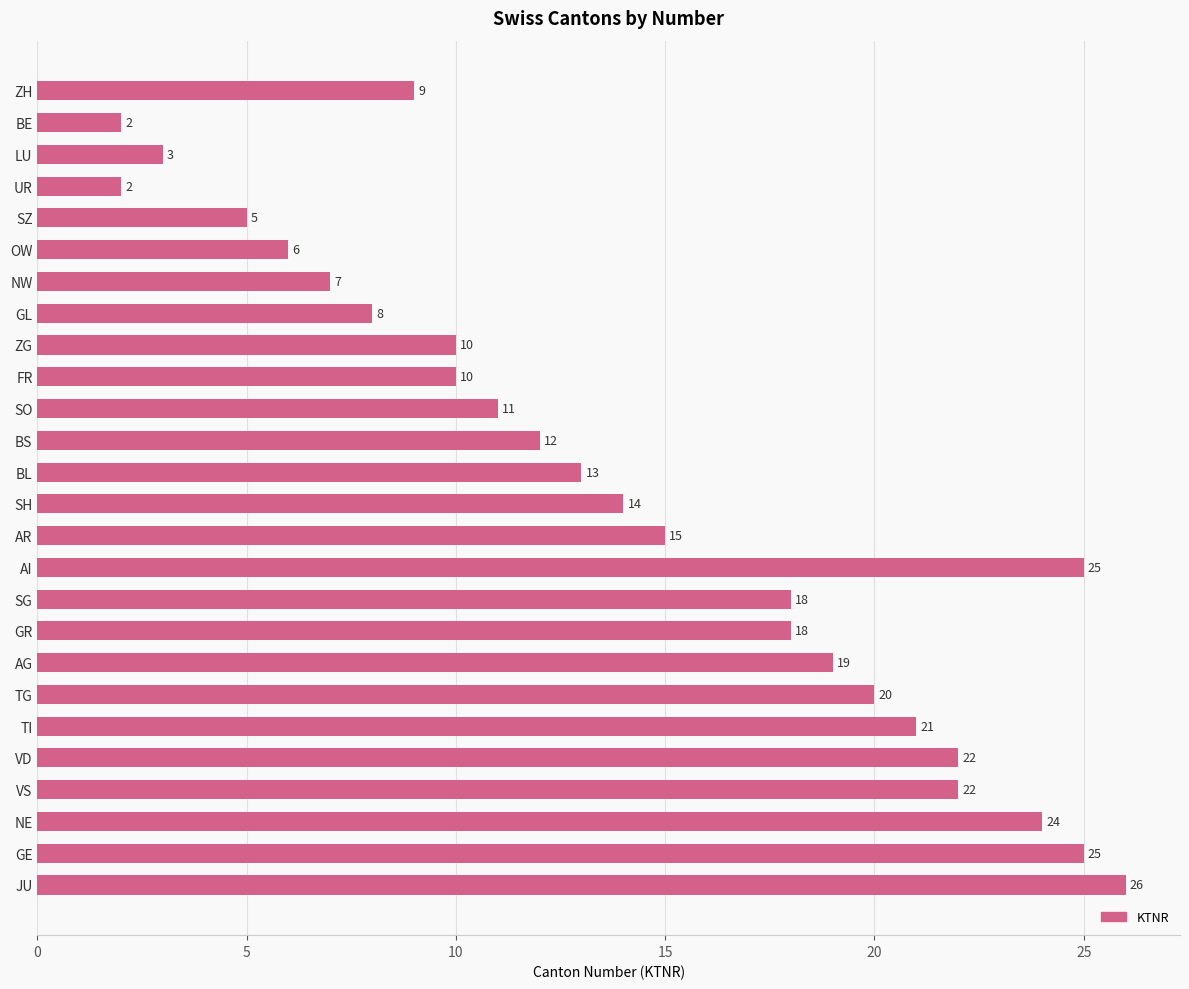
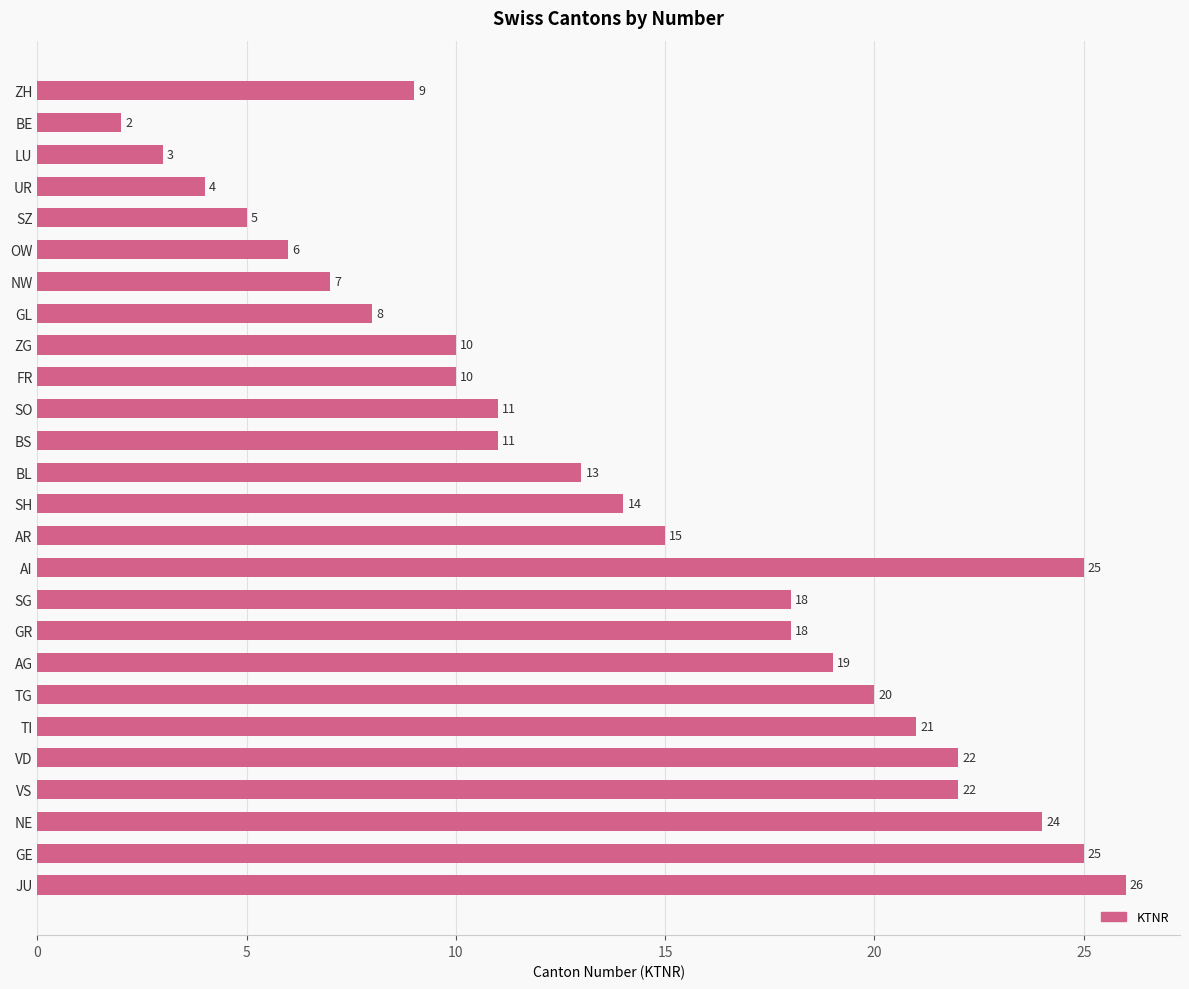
UR: 2 -> 4
BS: 12 -> 11
